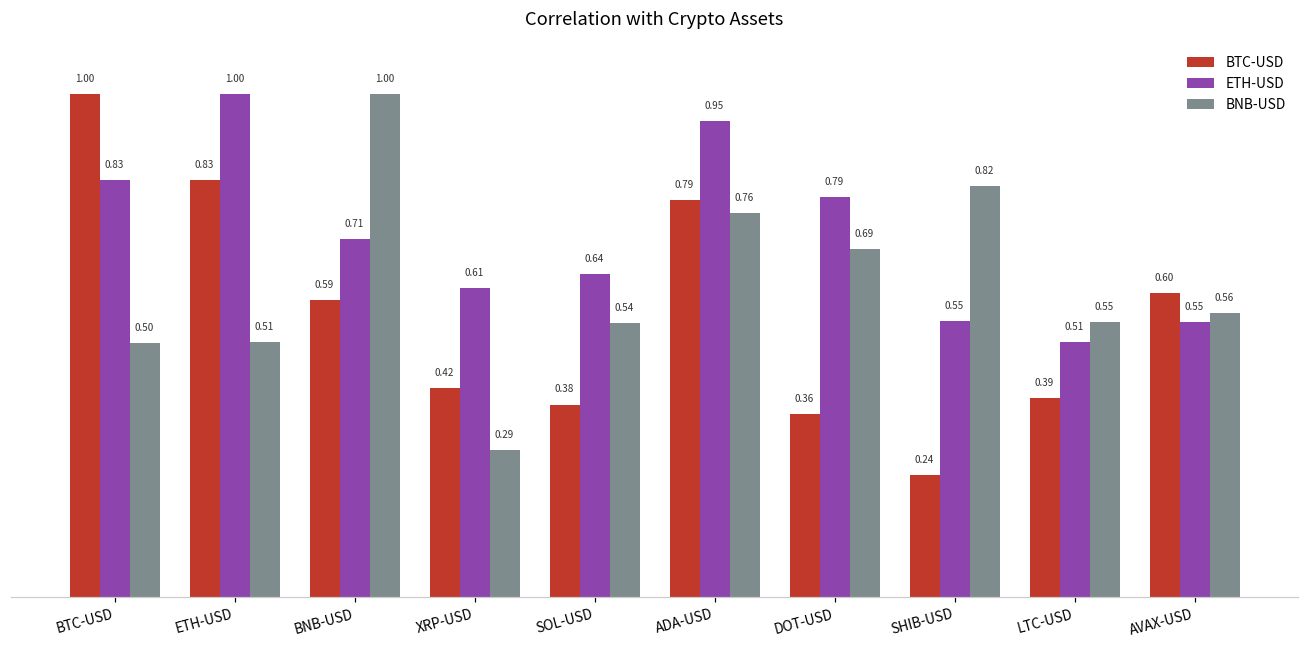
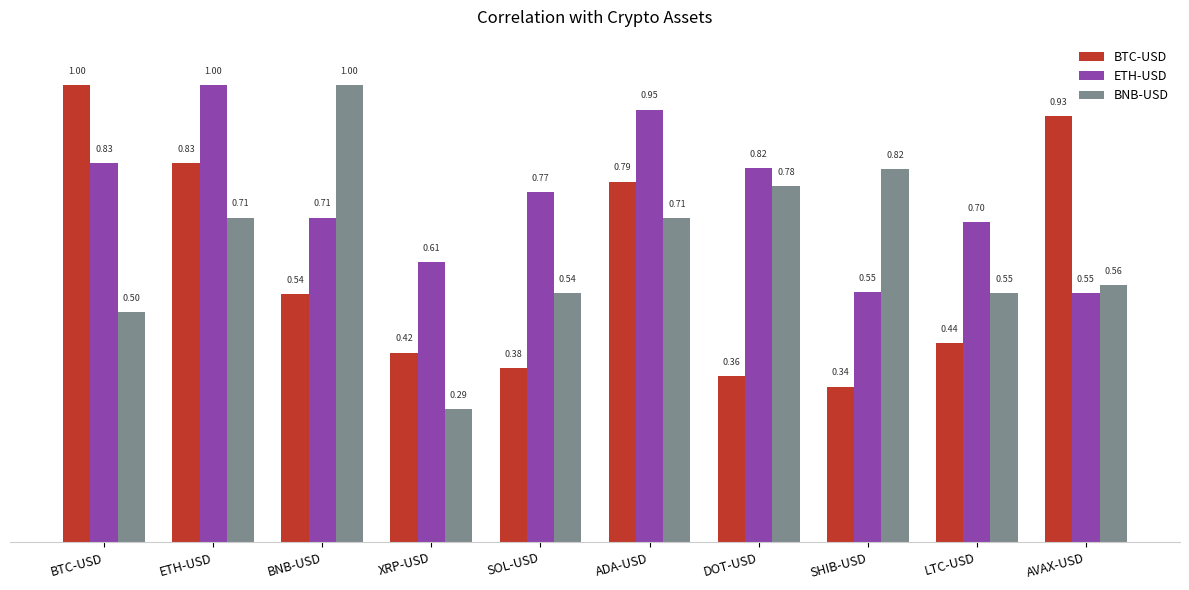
BNB-USD, ETH-USD: 0.51 -> 0.71
BTC-USD, BNB-USD: 0.59 -> 0.54
ETH-USD, SOL-USD: 0.64 -> 0.77
BNB-USD, ADA-USD: 0.76 -> 0.71
ETH-USD, DOT-USD: 0.79 -> 0.82
BNB-USD, DOT-USD: 0.69 -> 0.78
BTC-USD, SHIB-USD: 0.24 -> 0.34
BTC-USD, LTC-USD: 0.39 -> 0.44
ETH-USD, LTC-USD: 0.51 -> 0.70
BTC-USD, AVAX-USD: 0.60 -> 0.93
